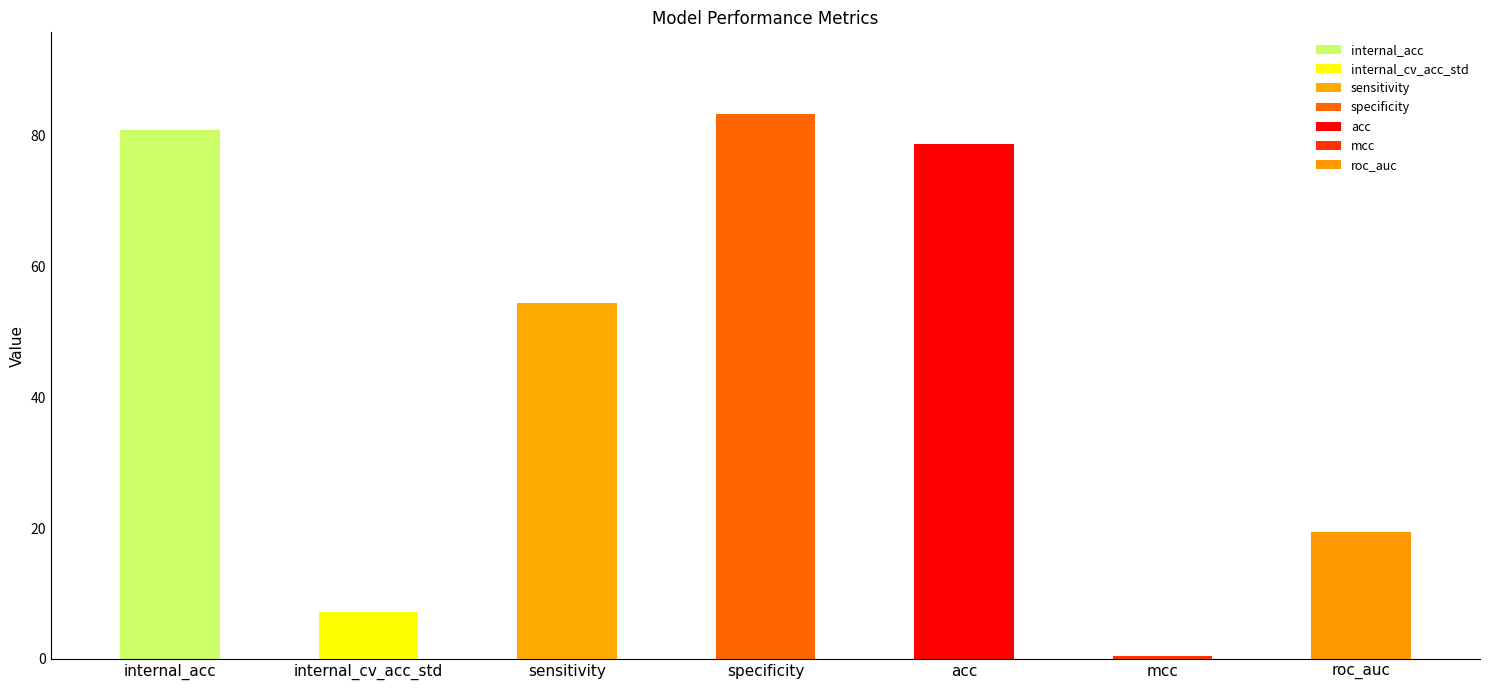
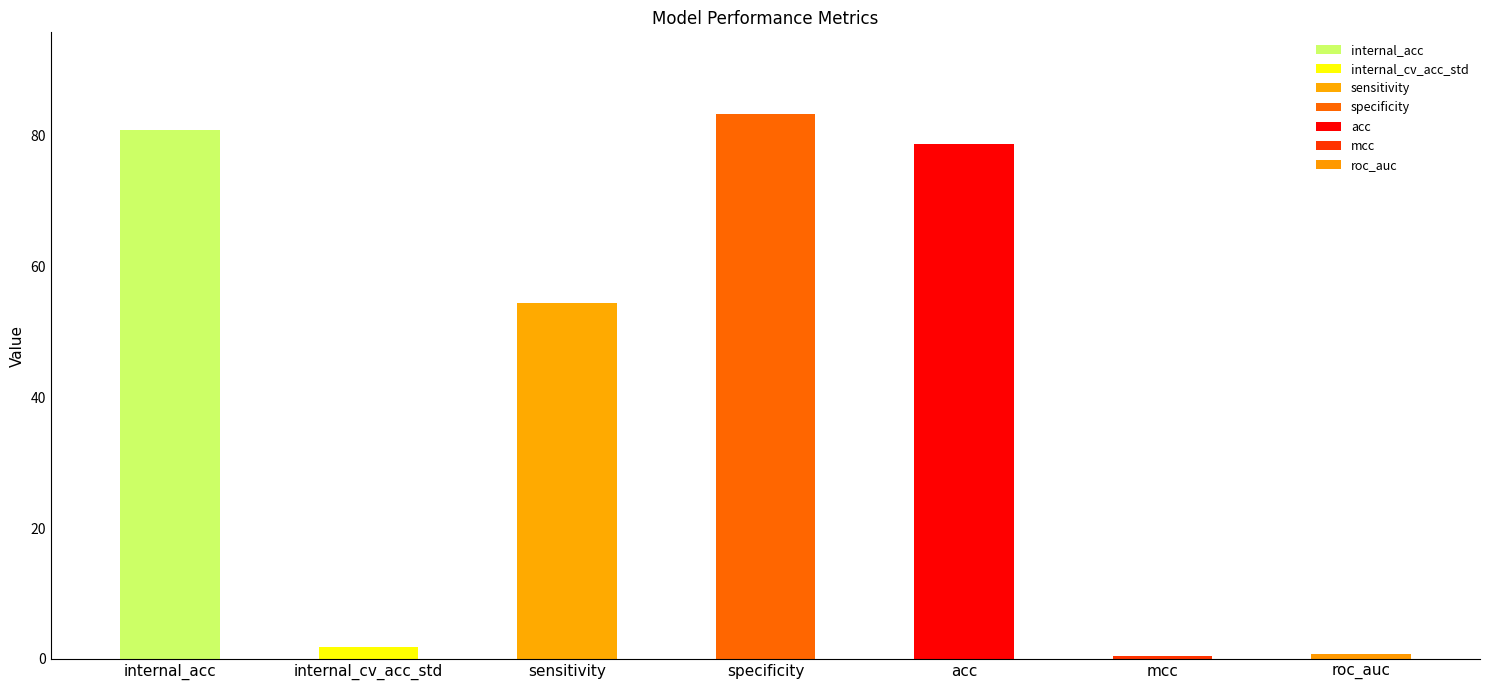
internal_cv_acc_std: 7 -> 2
roc_auc: 19 -> 1
